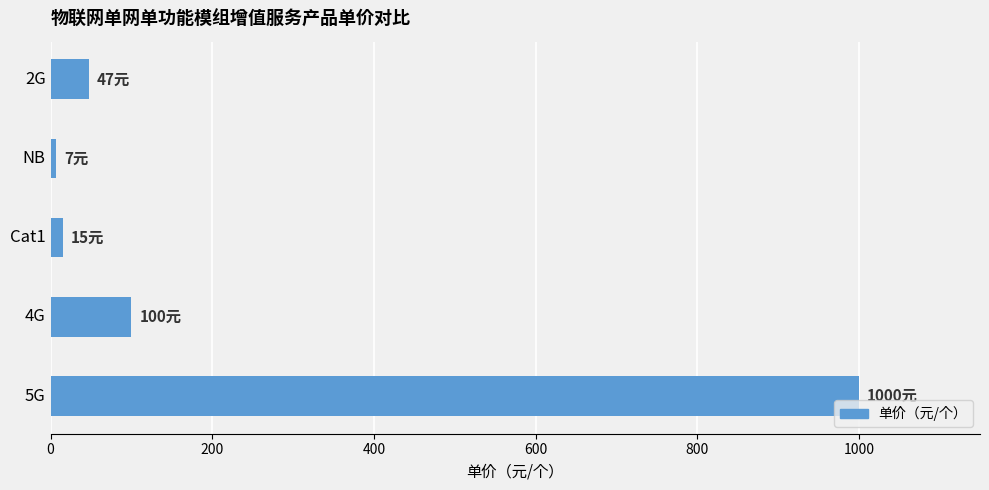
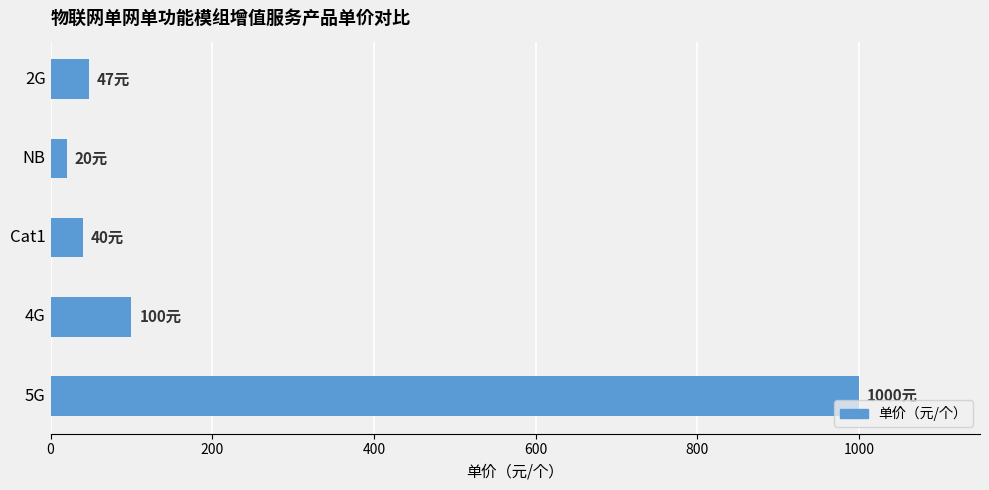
NB: 7元 -> 20元
Cat1: 15元 -> 40元
